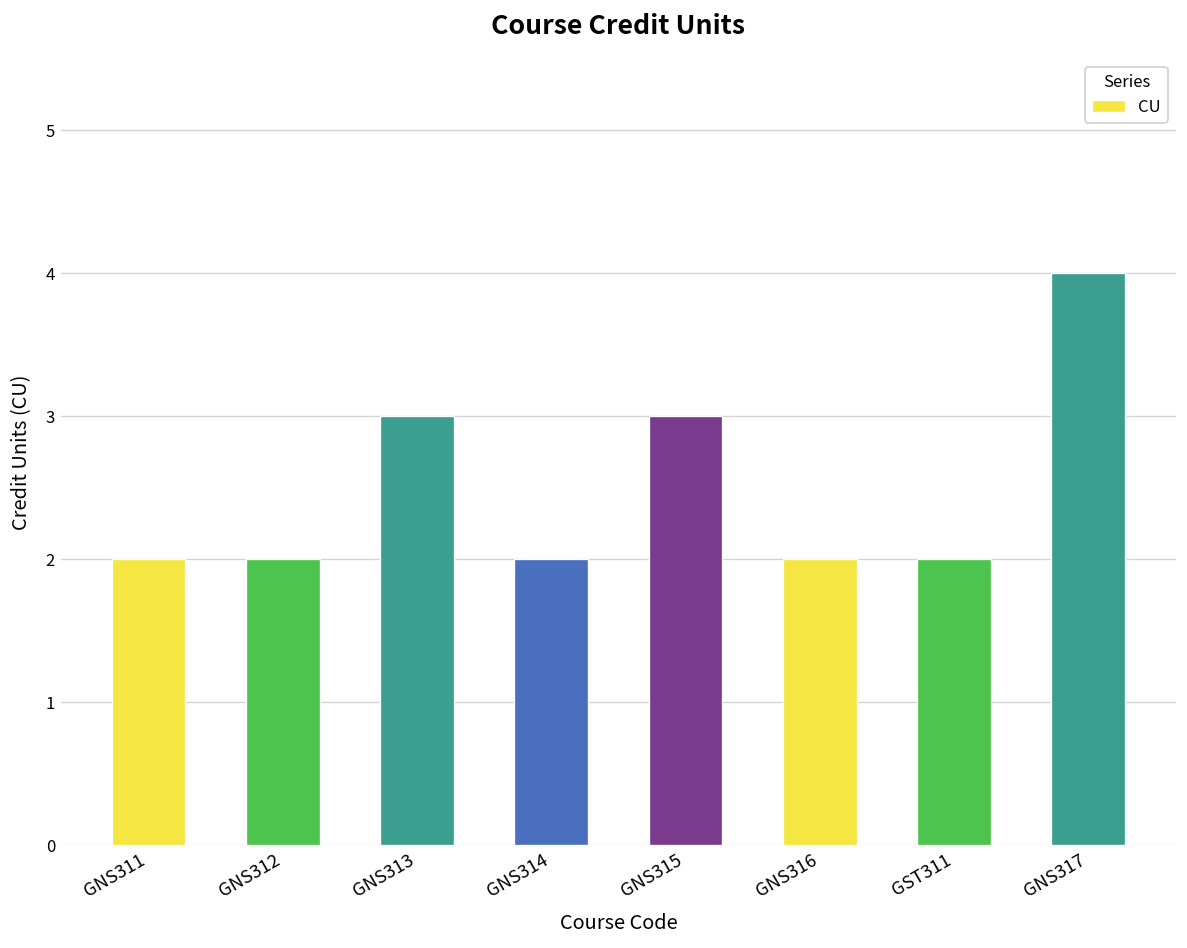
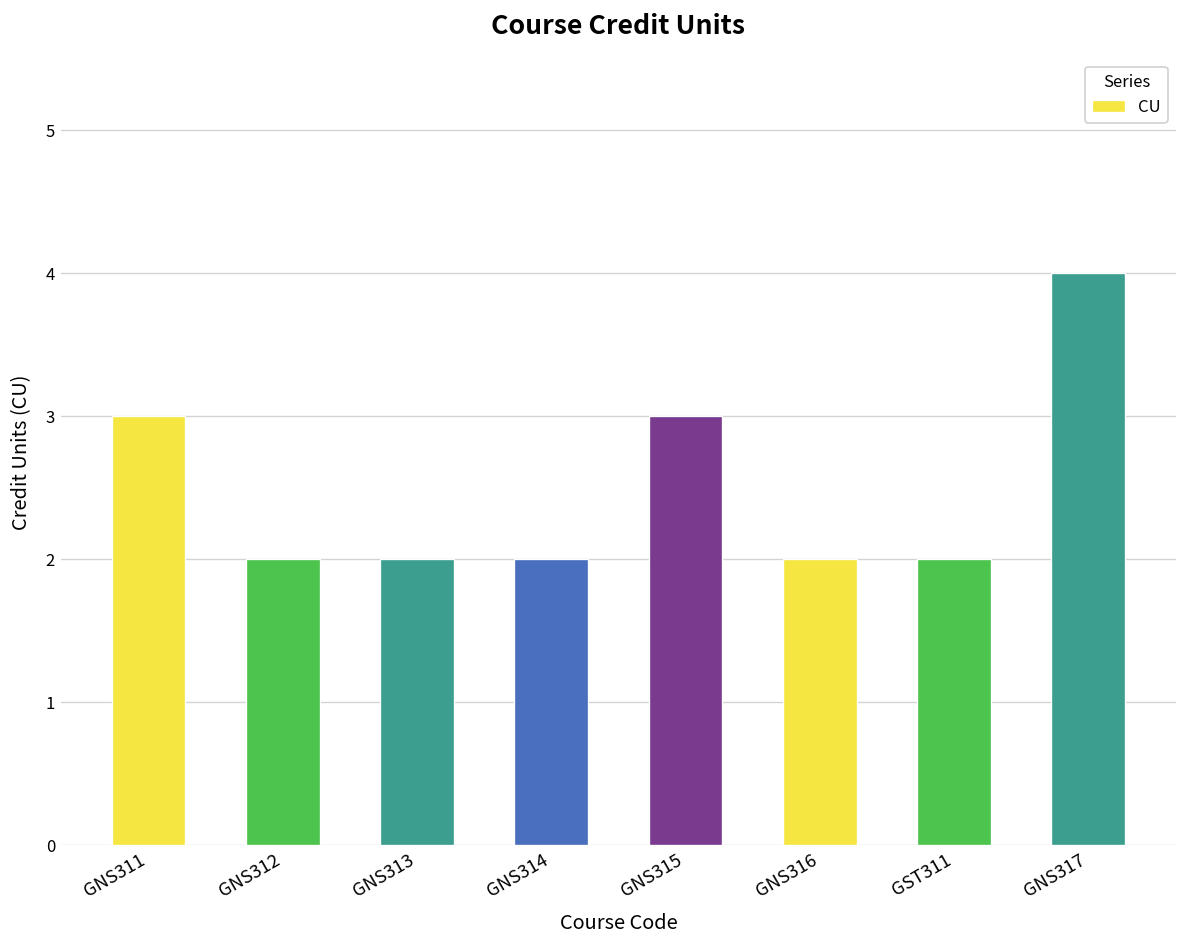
GNS311: 2 -> 3
GNS313: 3 -> 2
